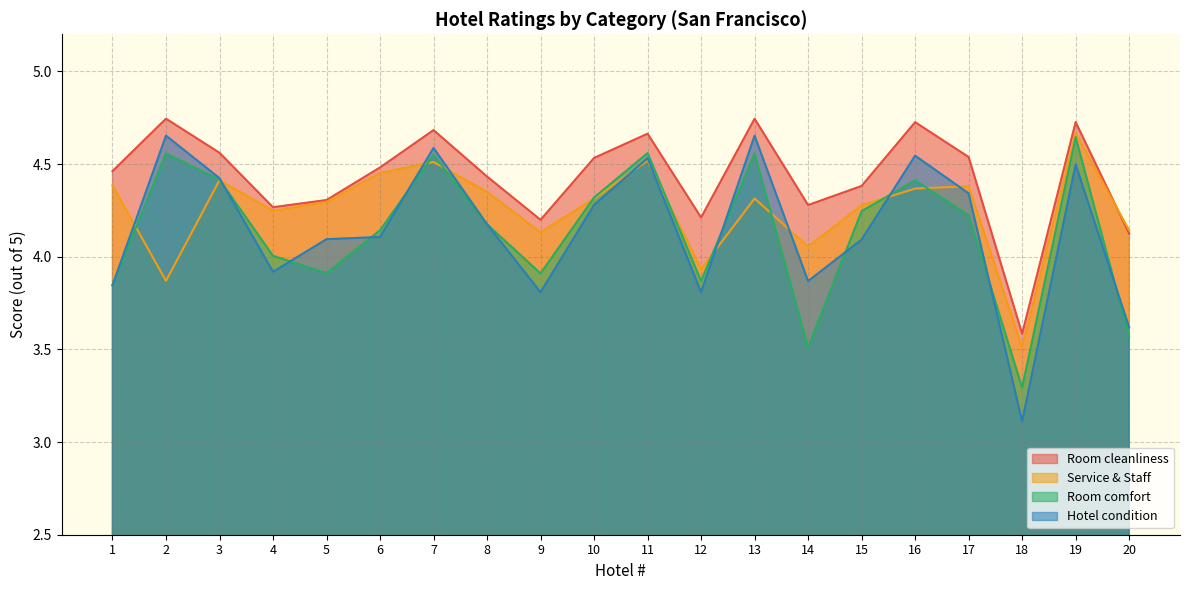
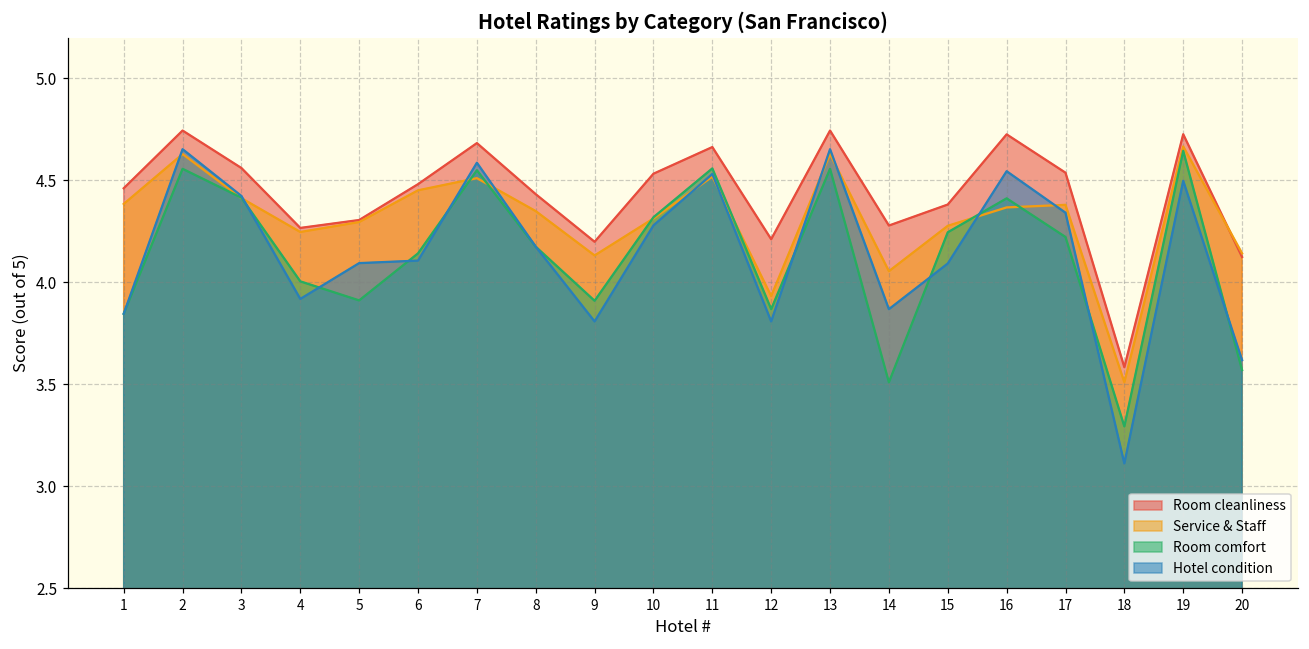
Service & Staff, 2: 3.87 -> 4.63
Service & Staff, 13: 4.31 -> 4.63
